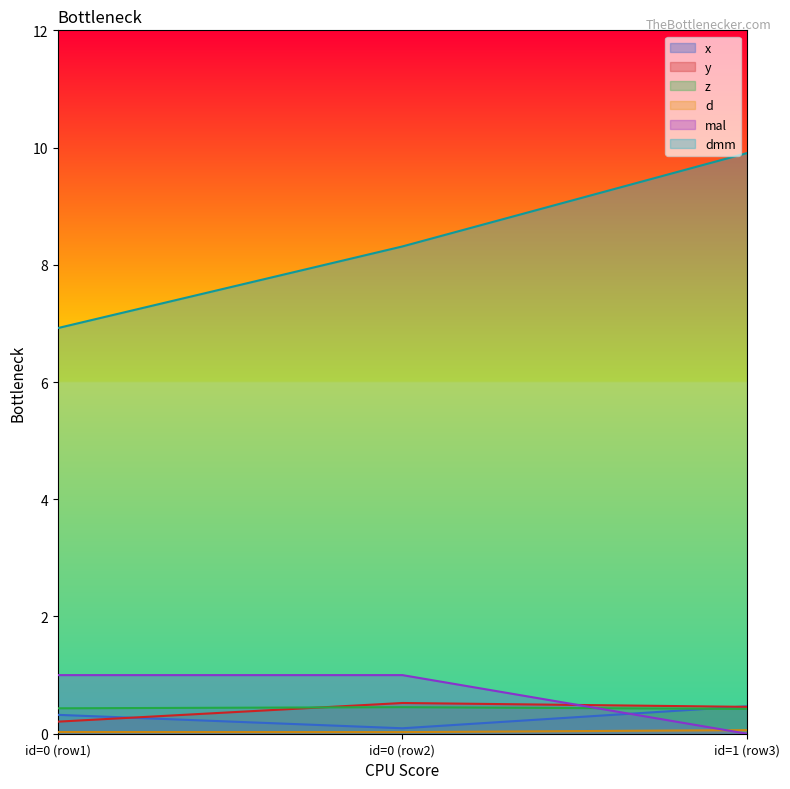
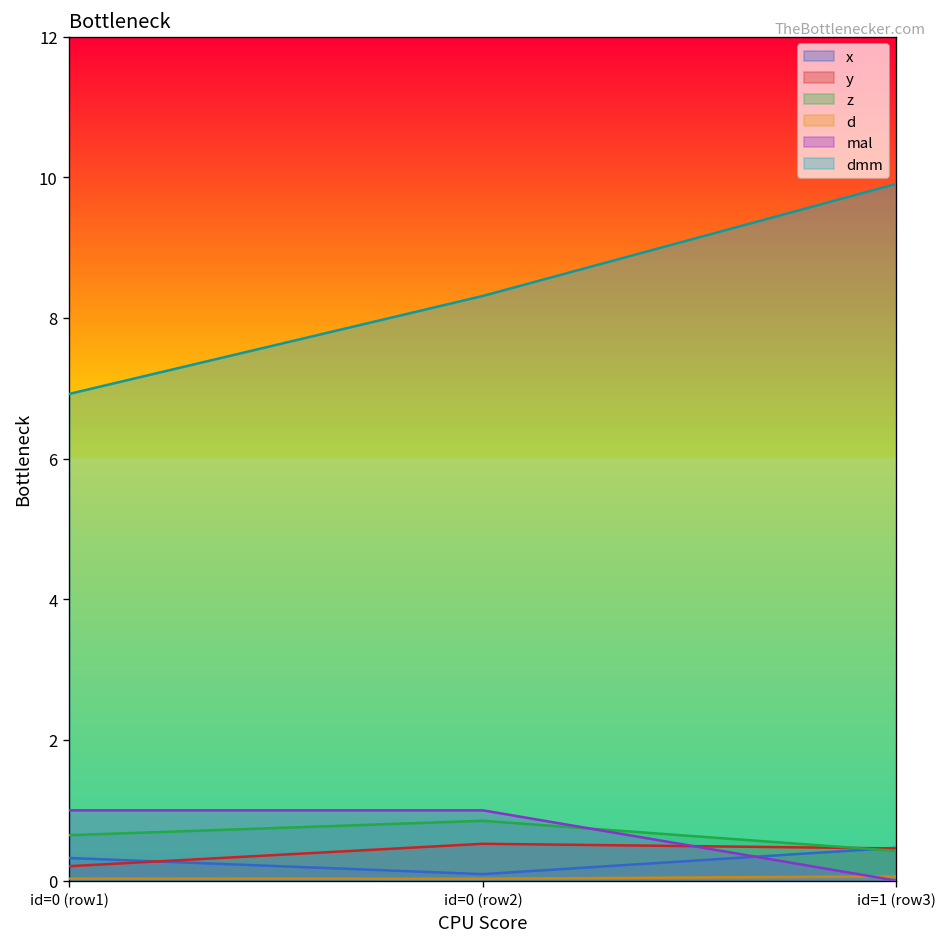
z, id=0 (row1): 0.4 -> 0.6
z, id=0 (row2): 0.5 -> 0.9
